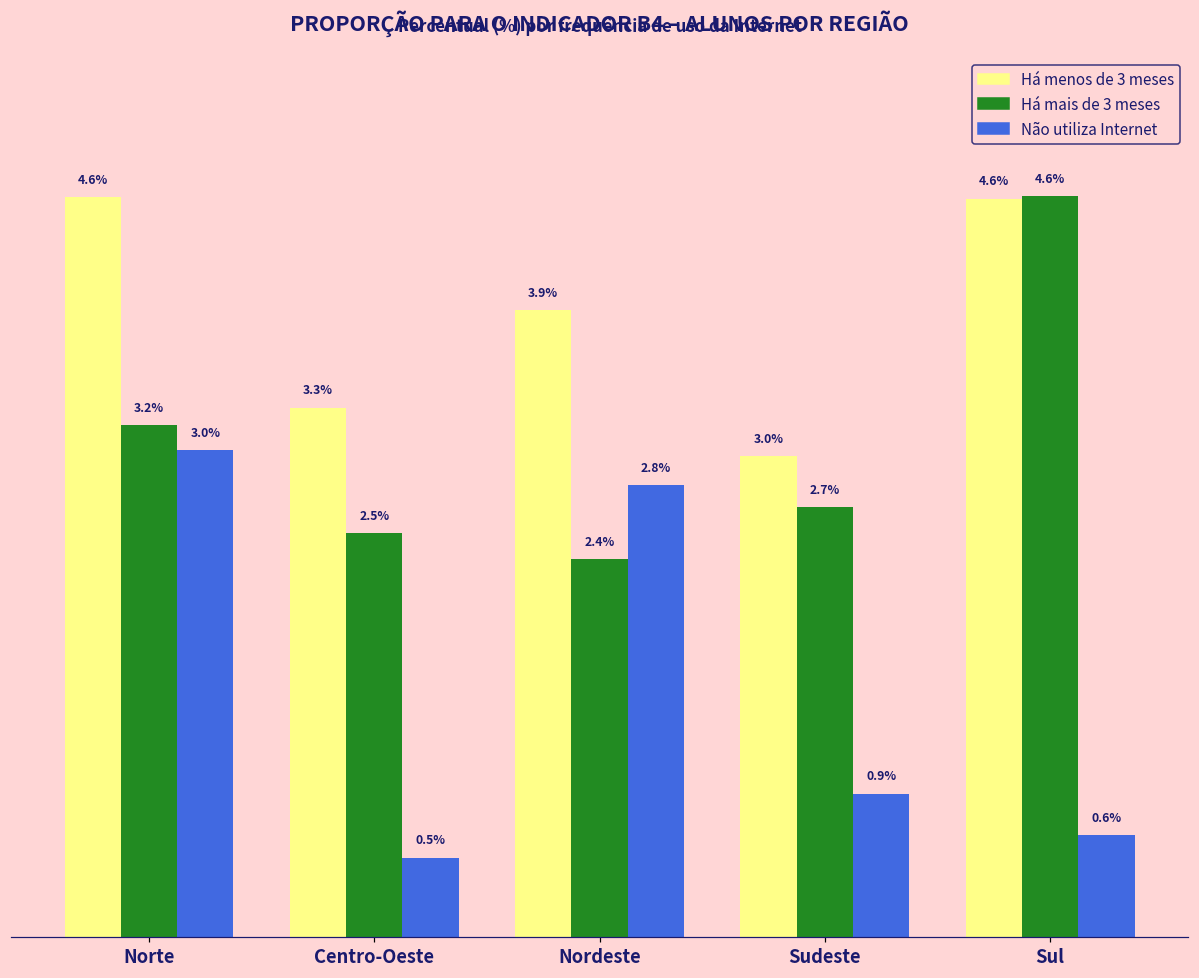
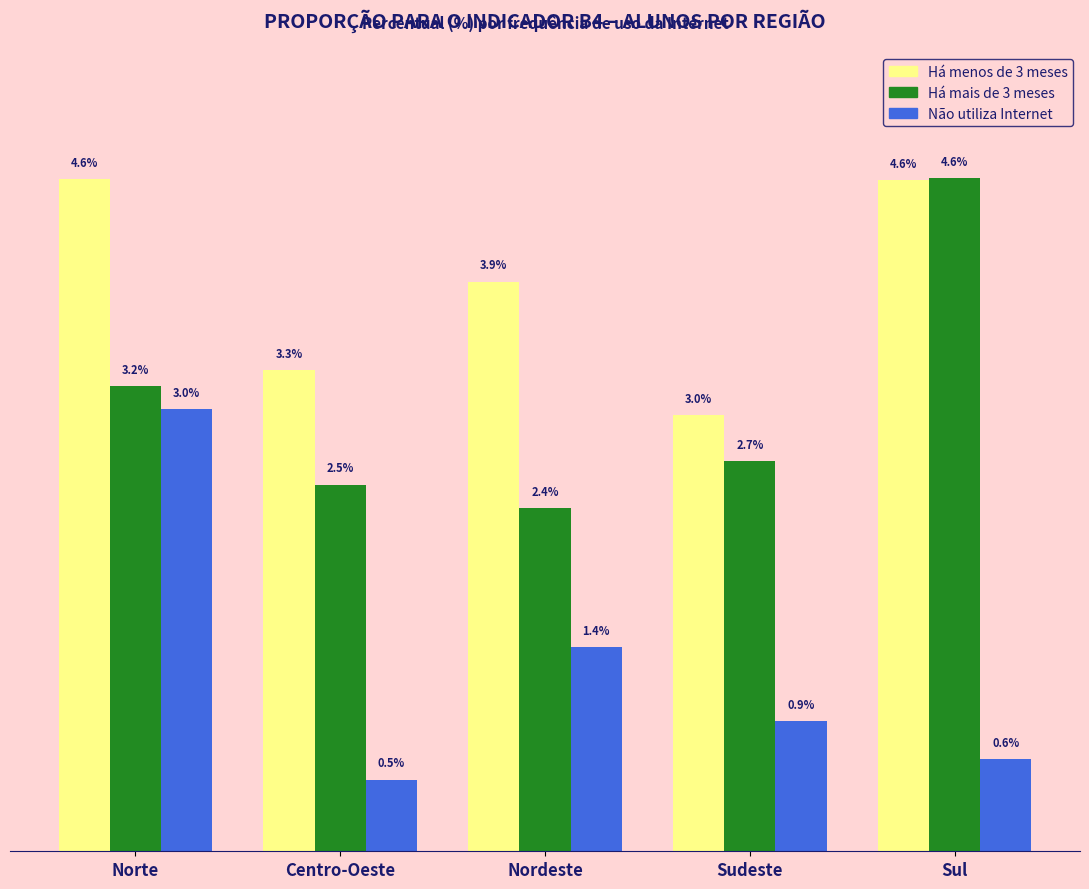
Não utiliza Internet, Nordeste: 2.8% -> 1.4%
